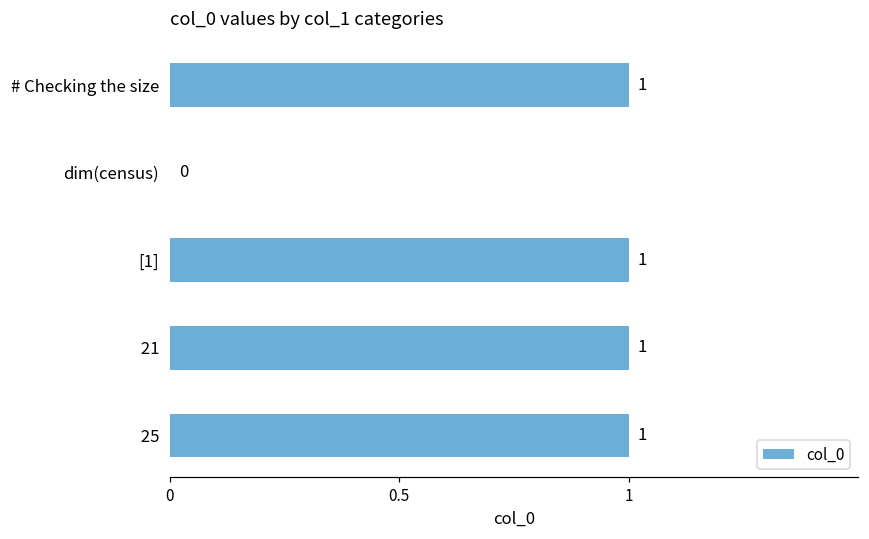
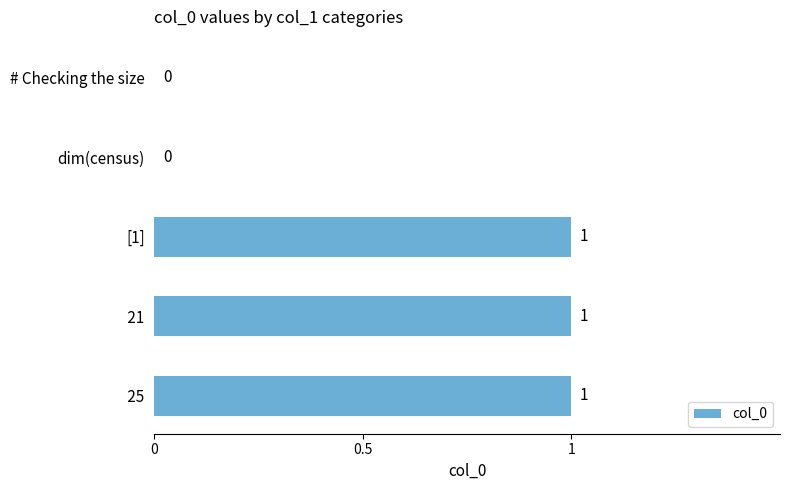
# Checking the size: 1 -> 0
